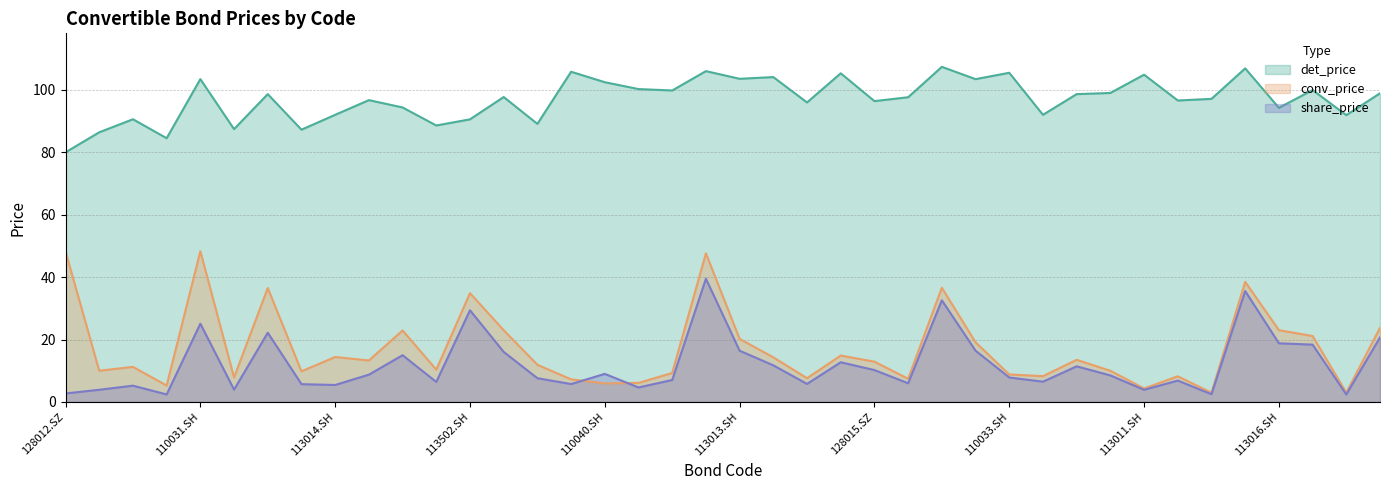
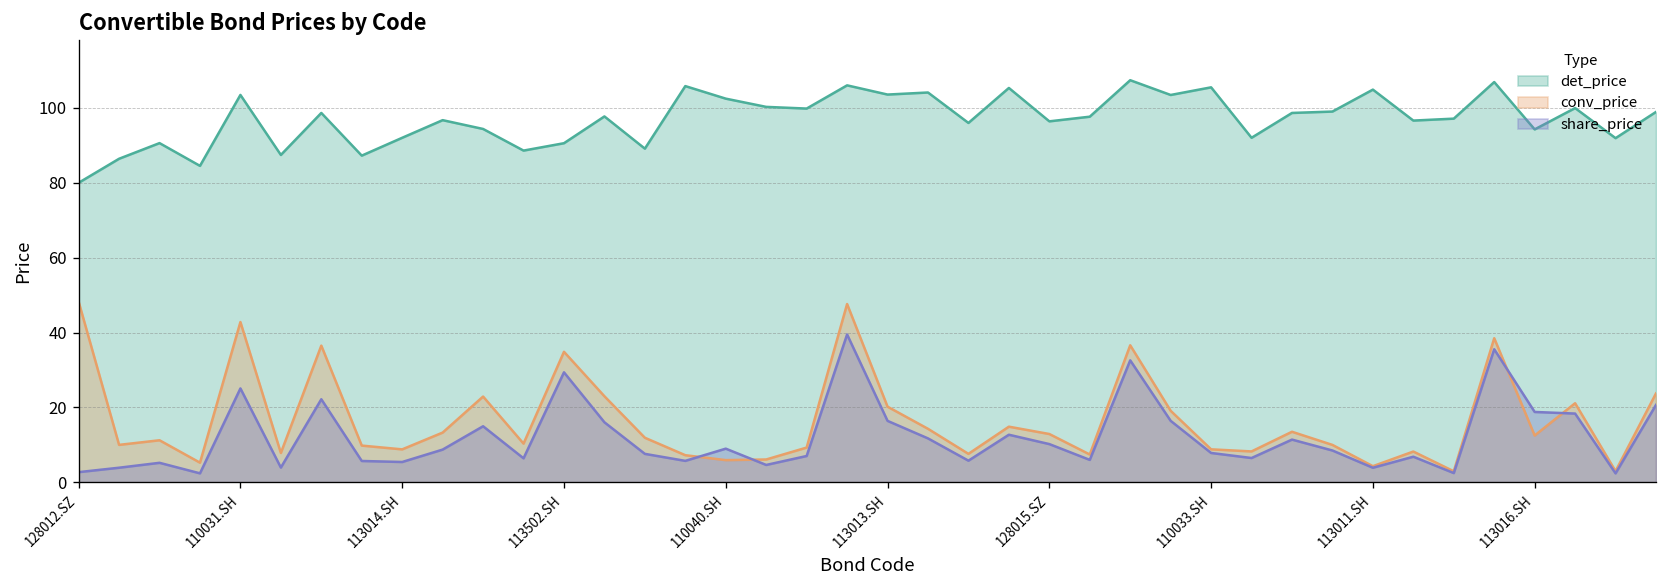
conv_price, 110031.SH: 48 -> 43
conv_price, 113014.SH: 14 -> 9
conv_price, 113016.SH: 23 -> 13
